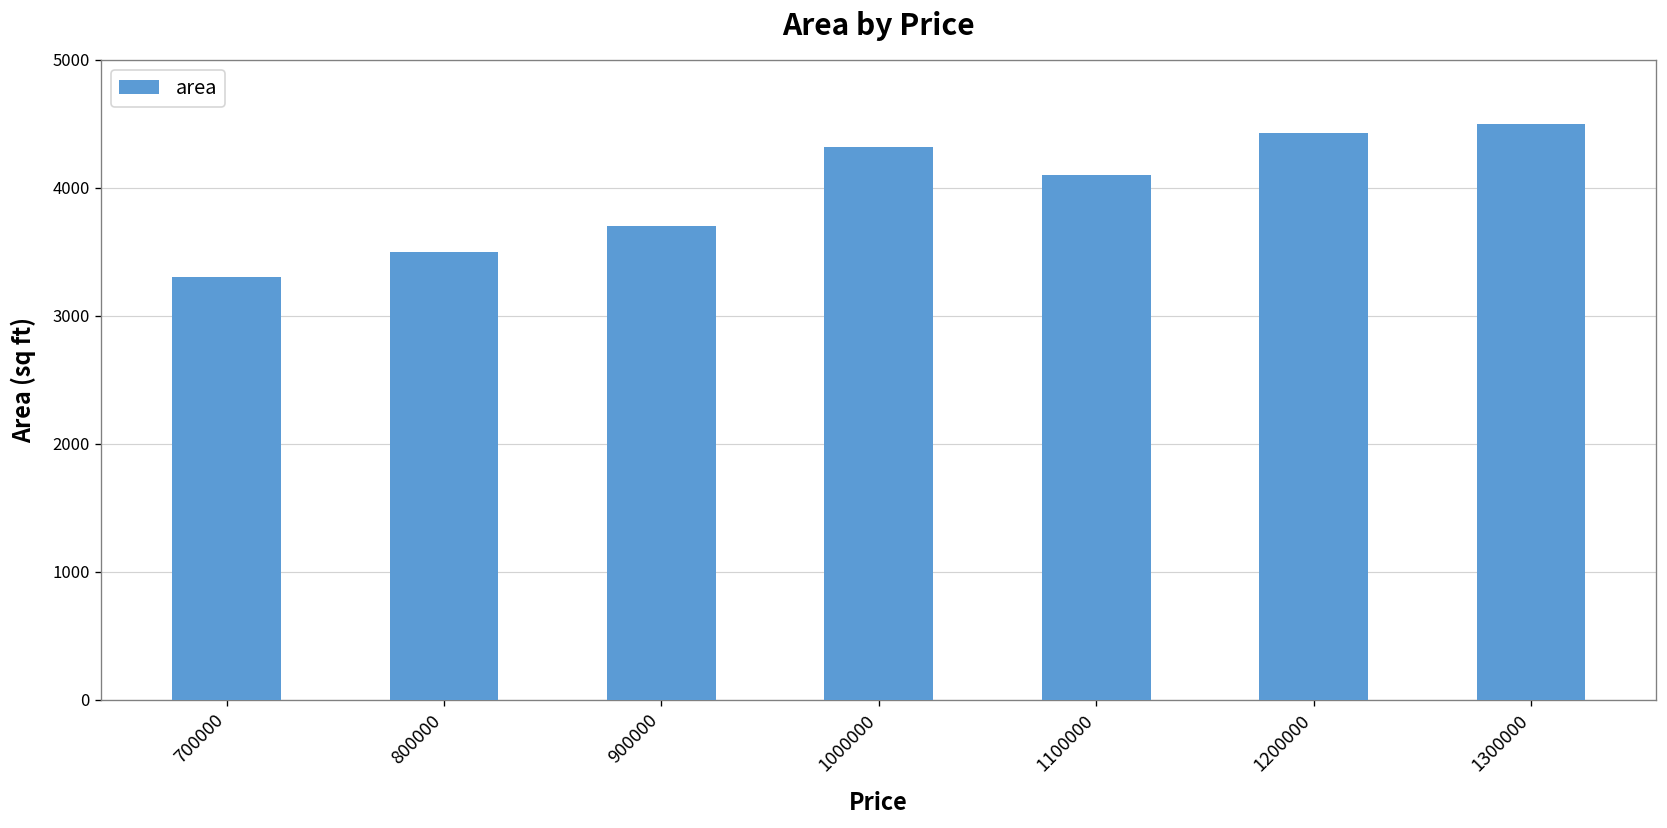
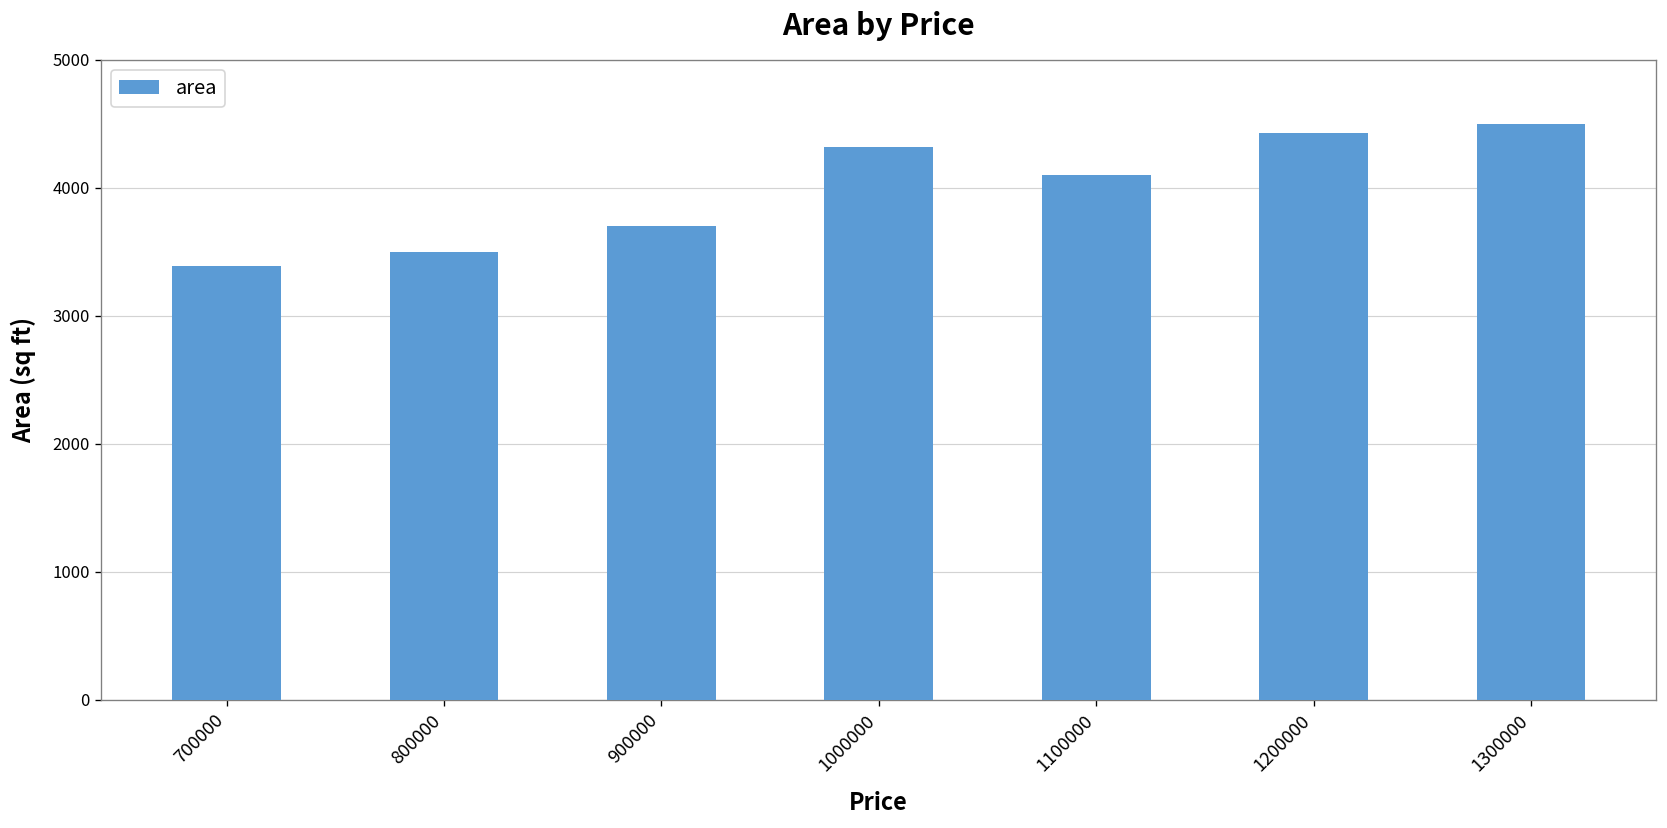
700000: 3300 -> 3390
